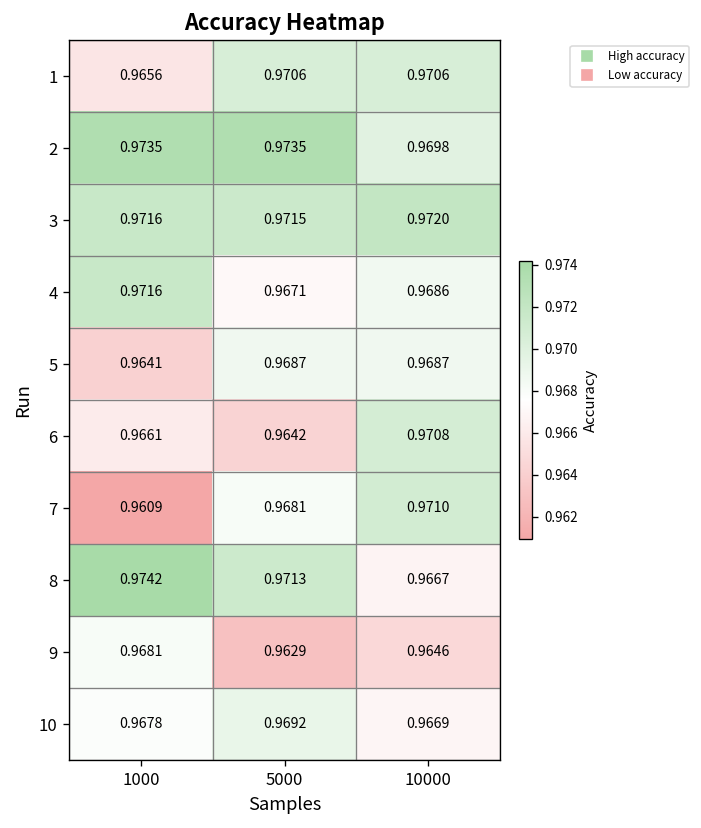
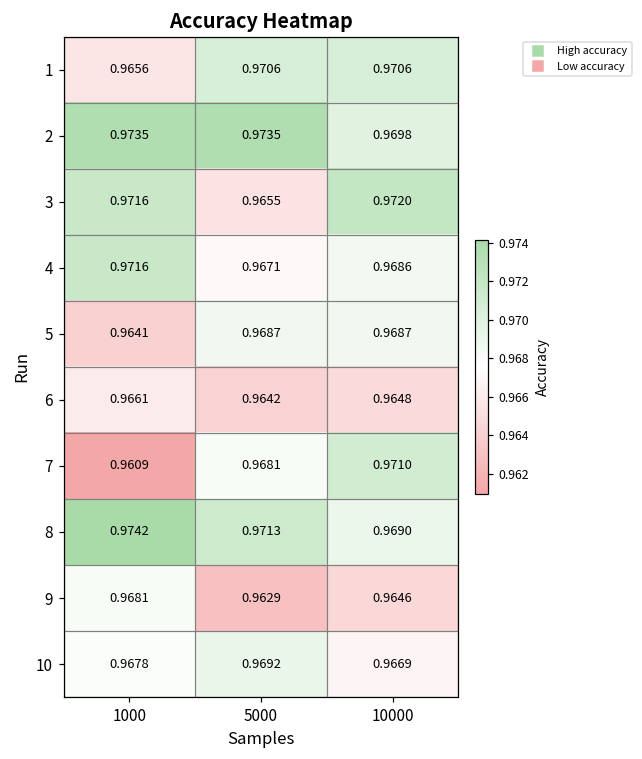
3, 5000: 0.9715 -> 0.9655
6, 10000: 0.9708 -> 0.9648
8, 10000: 0.9667 -> 0.9690
